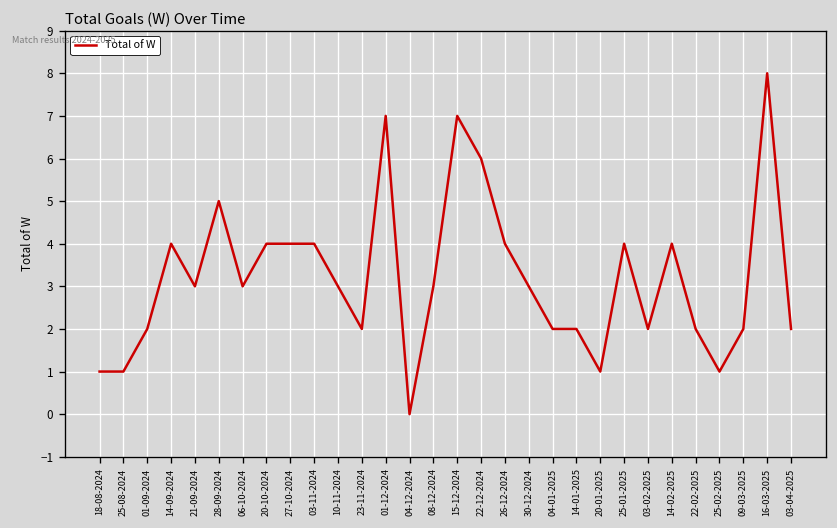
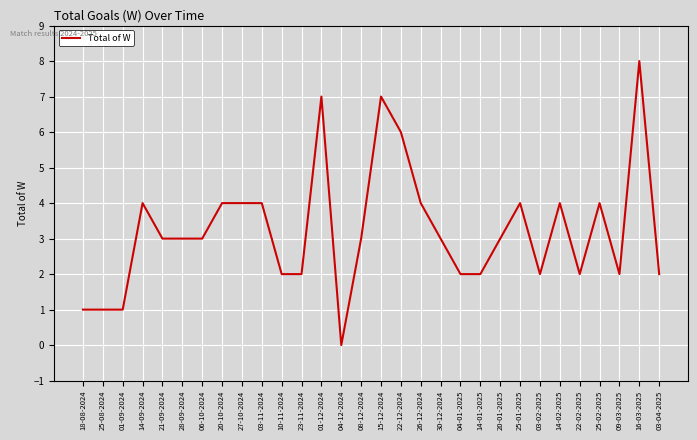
01-09-2024: 2 -> 1
28-09-2024: 5 -> 3
10-11-2024: 3 -> 2
20-01-2025: 1 -> 3
25-02-2025: 1 -> 4
